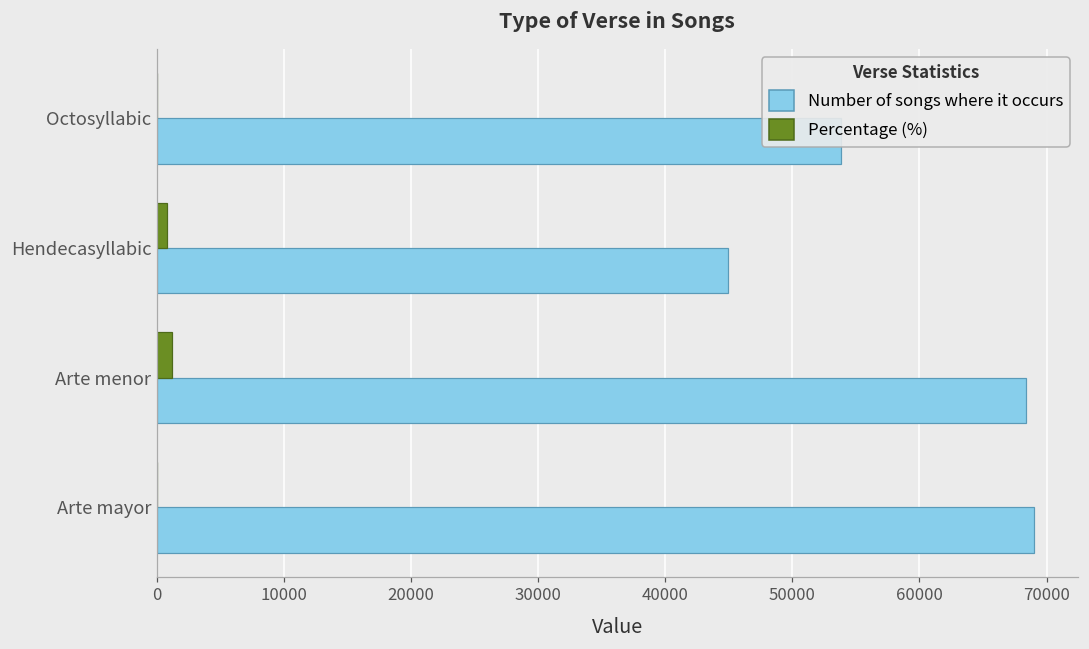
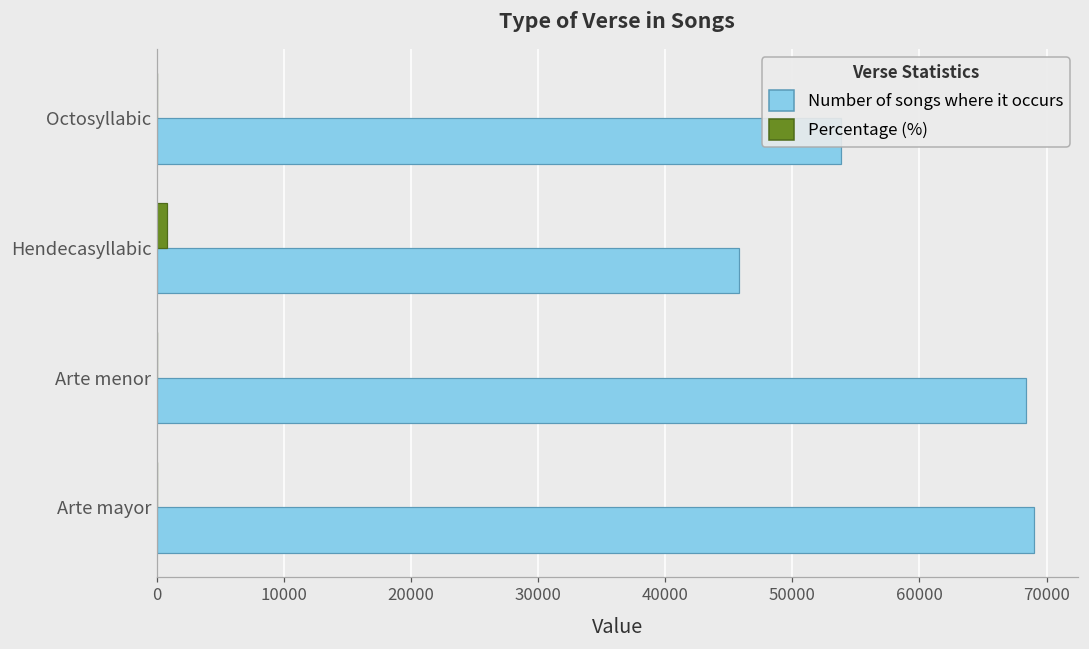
Number of songs where it occurs, Hendecasyllabic: 44900 -> 45800
Percentage (%), Arte menor: 1200 -> 100
